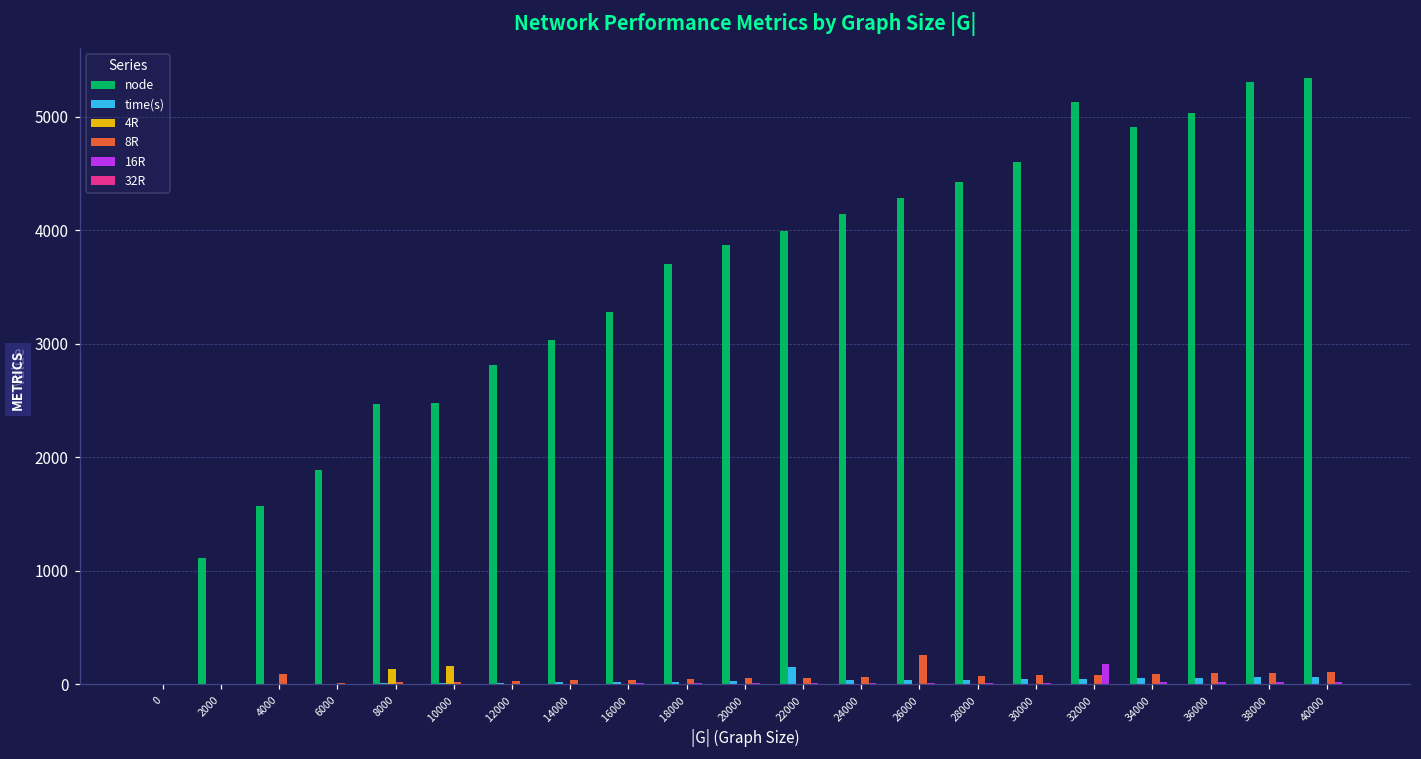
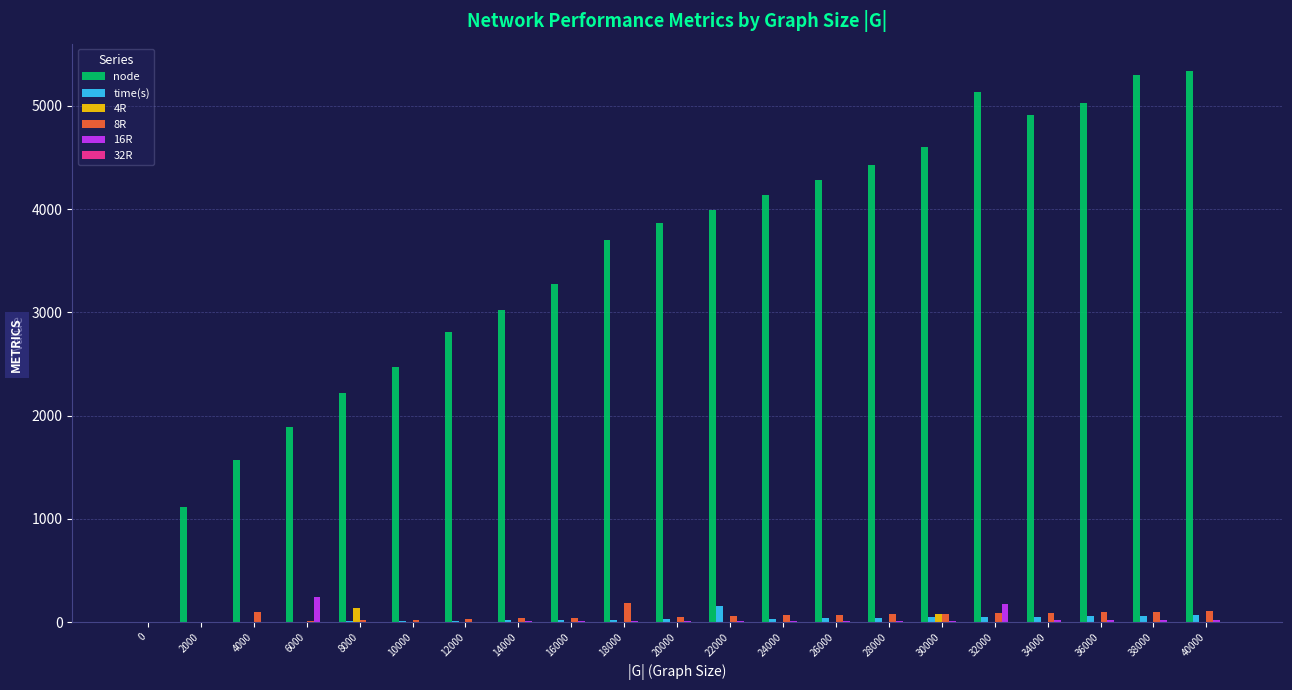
16R, 6000: 0 -> 240
node, 8000: 2470 -> 2220
4R, 10000: 160 -> 0
8R, 18000: 50 -> 180
8R, 26000: 260 -> 70
4R, 30000: 0 -> 80
